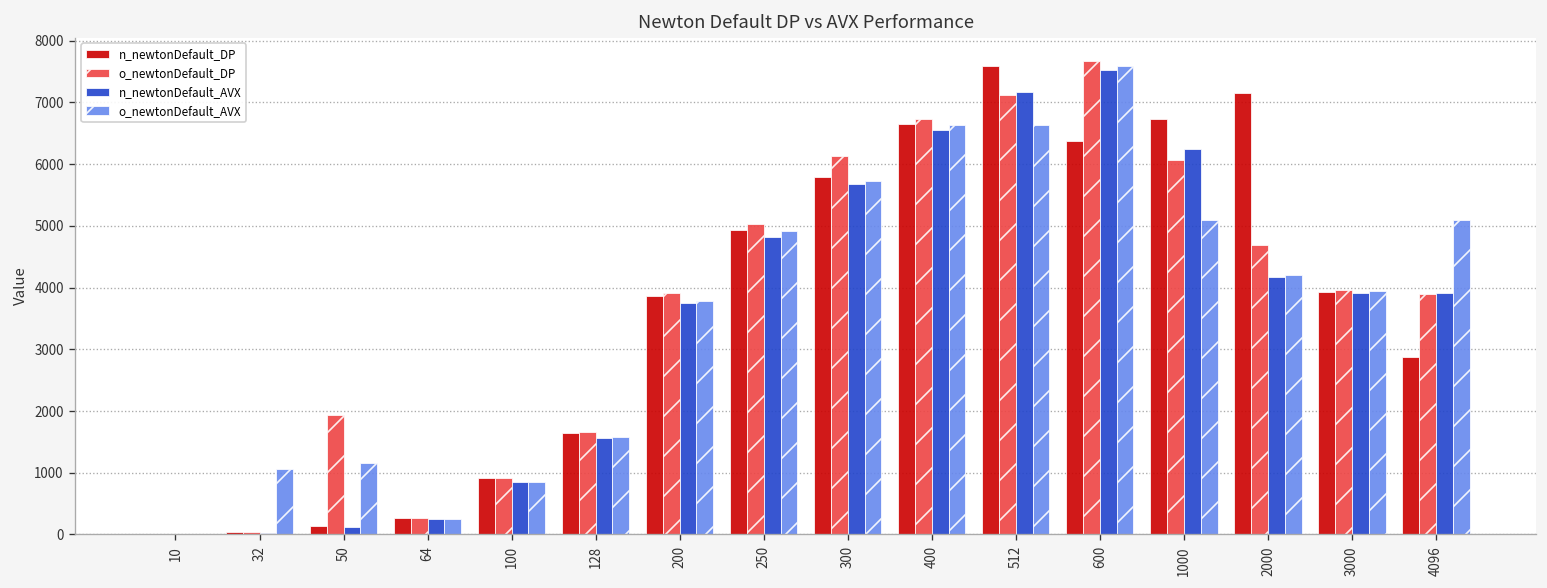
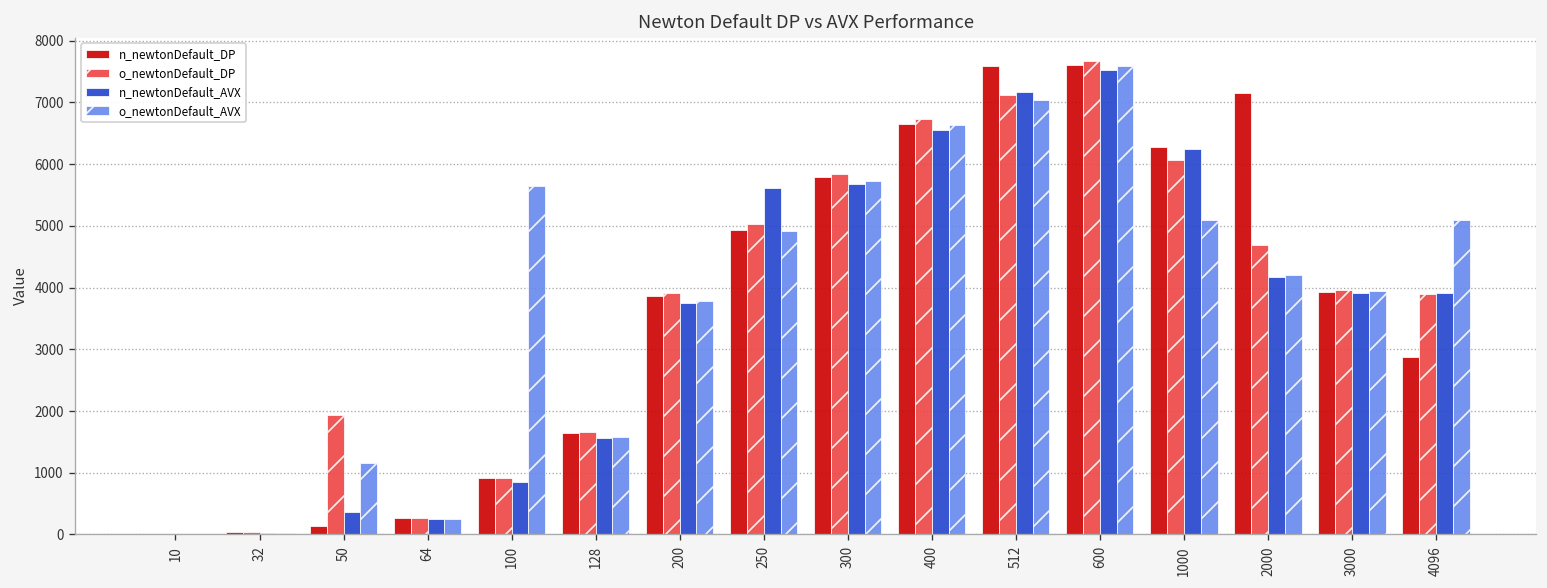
o_newtonDefault_AVX, 32: 1100 -> 0
n_newtonDefault_AVX, 50: 100 -> 400
o_newtonDefault_AVX, 100: 900 -> 5600
n_newtonDefault_AVX, 250: 4800 -> 5600
o_newtonDefault_DP, 300: 6100 -> 5800
o_newtonDefault_AVX, 512: 6600 -> 7000
n_newtonDefault_DP, 600: 6400 -> 7600
n_newtonDefault_DP, 1000: 6700 -> 6300
